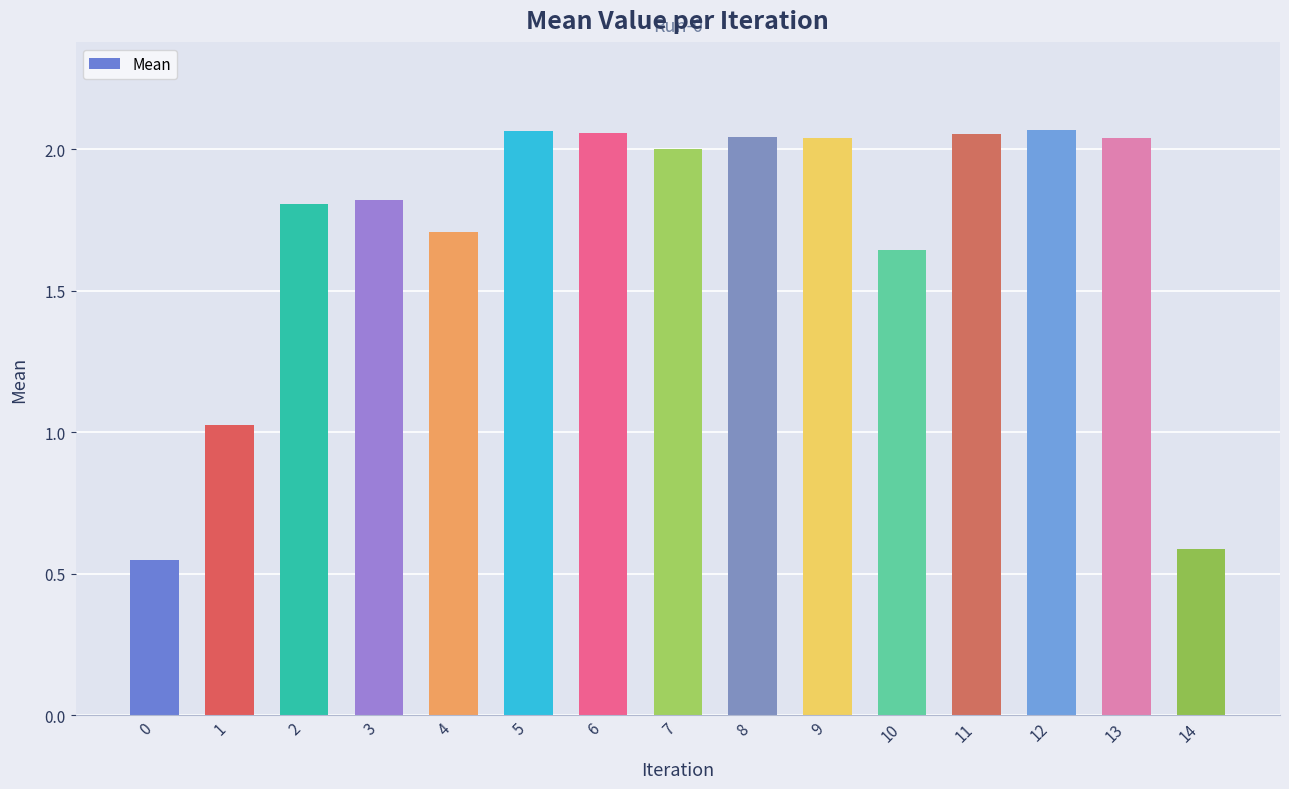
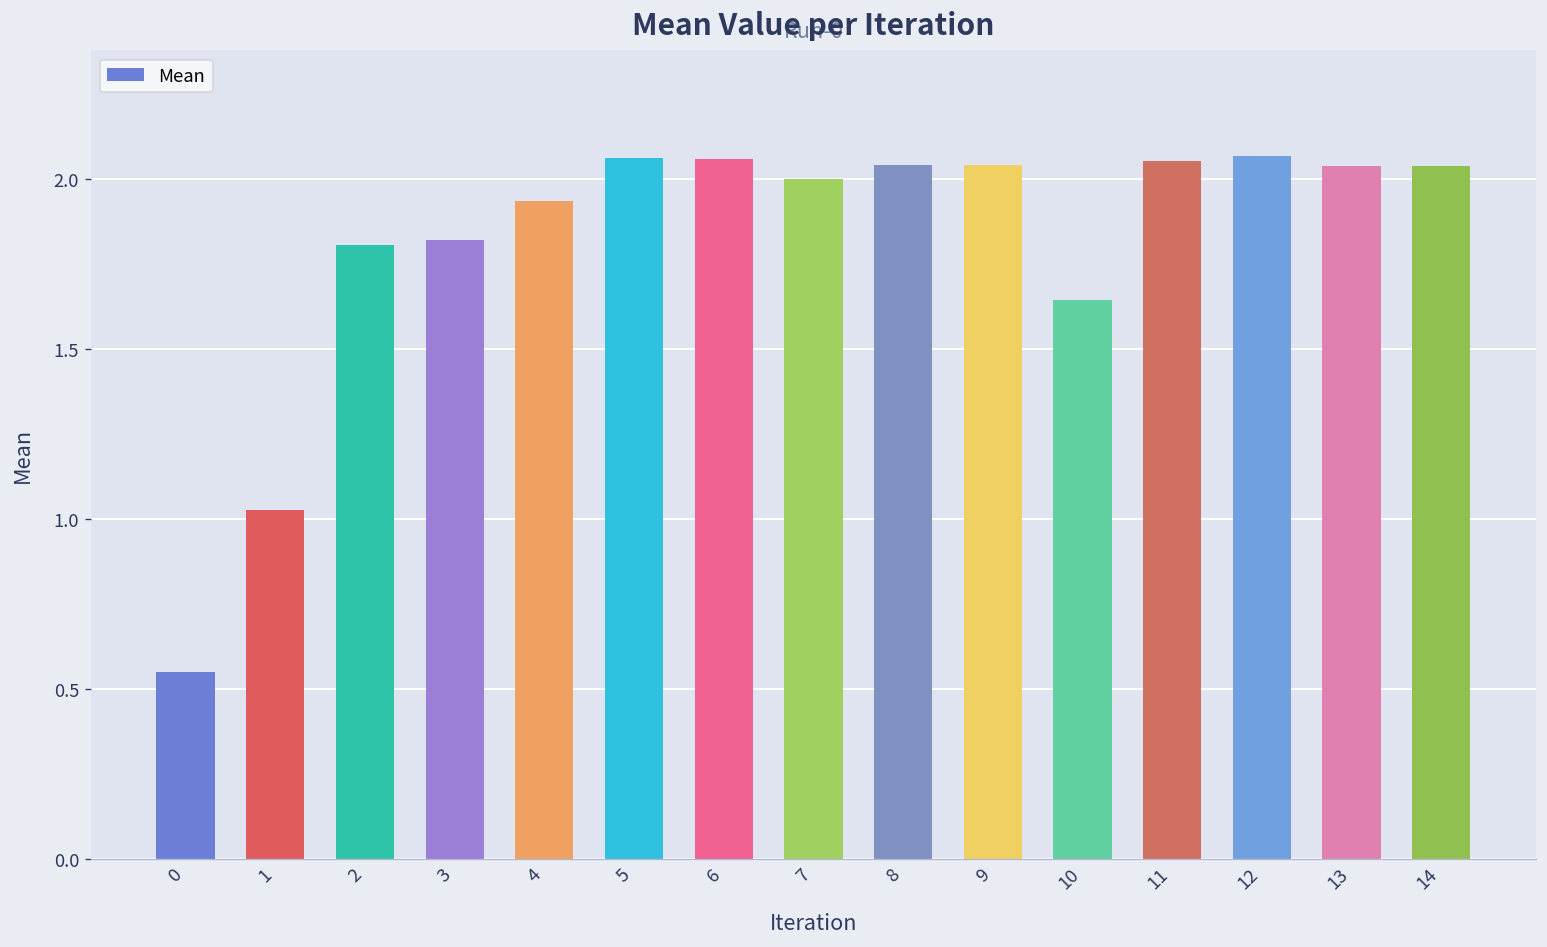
4: 1.71 -> 1.94
14: 0.59 -> 2.04
